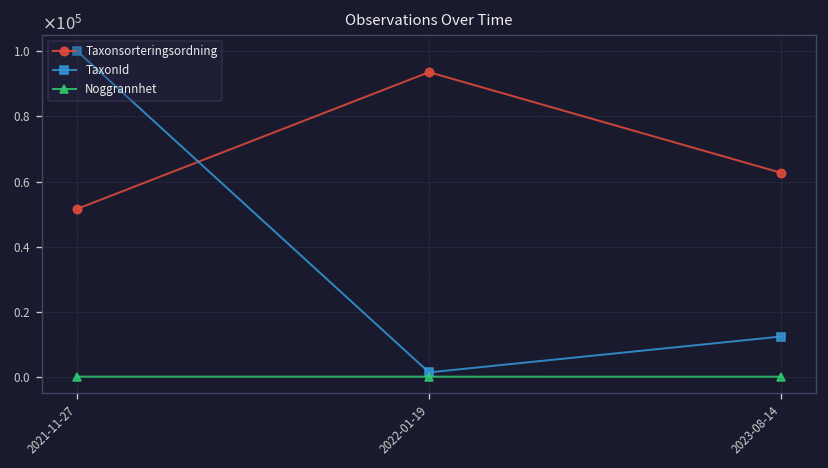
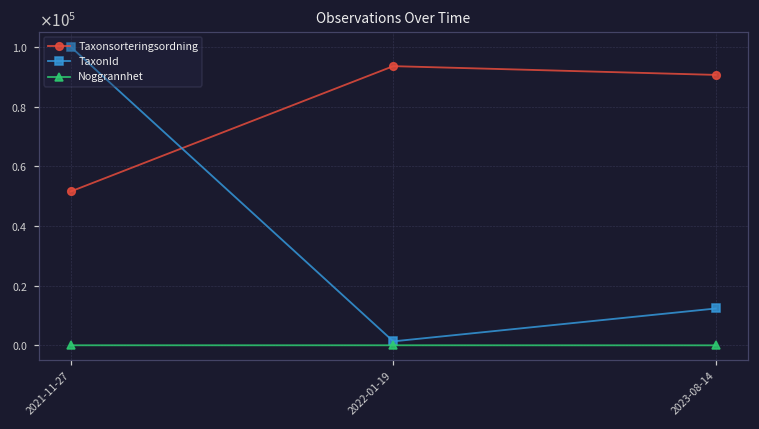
Taxonsorteringsordning, 2023-08-14: 63000 -> 91000
